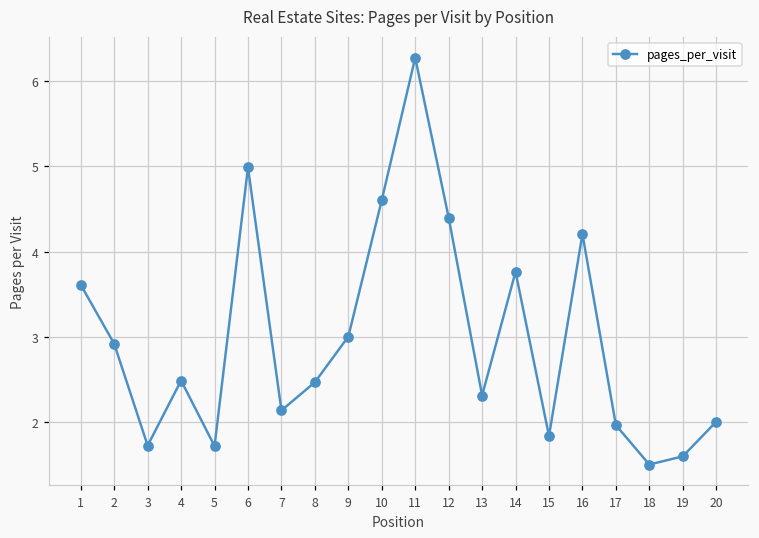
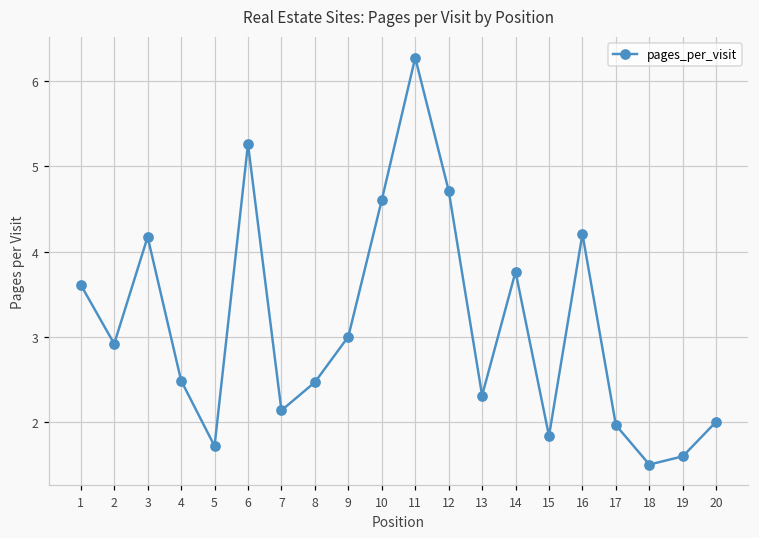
3: 1.7 -> 4.2
6: 5.0 -> 5.3
12: 4.4 -> 4.7
